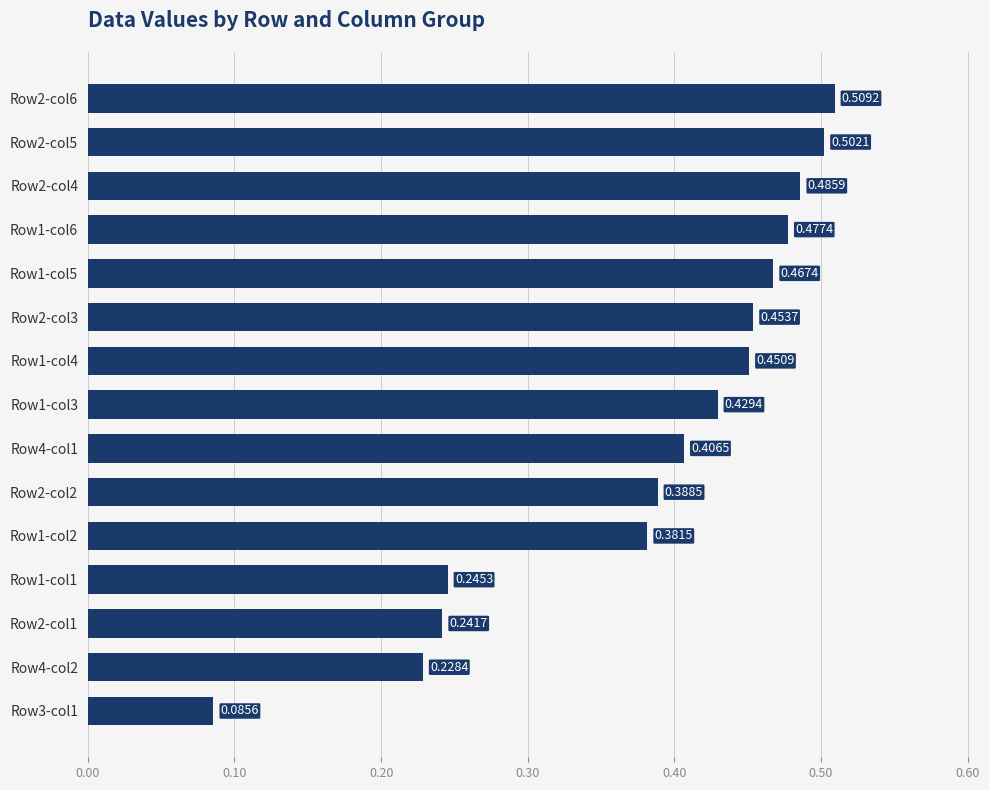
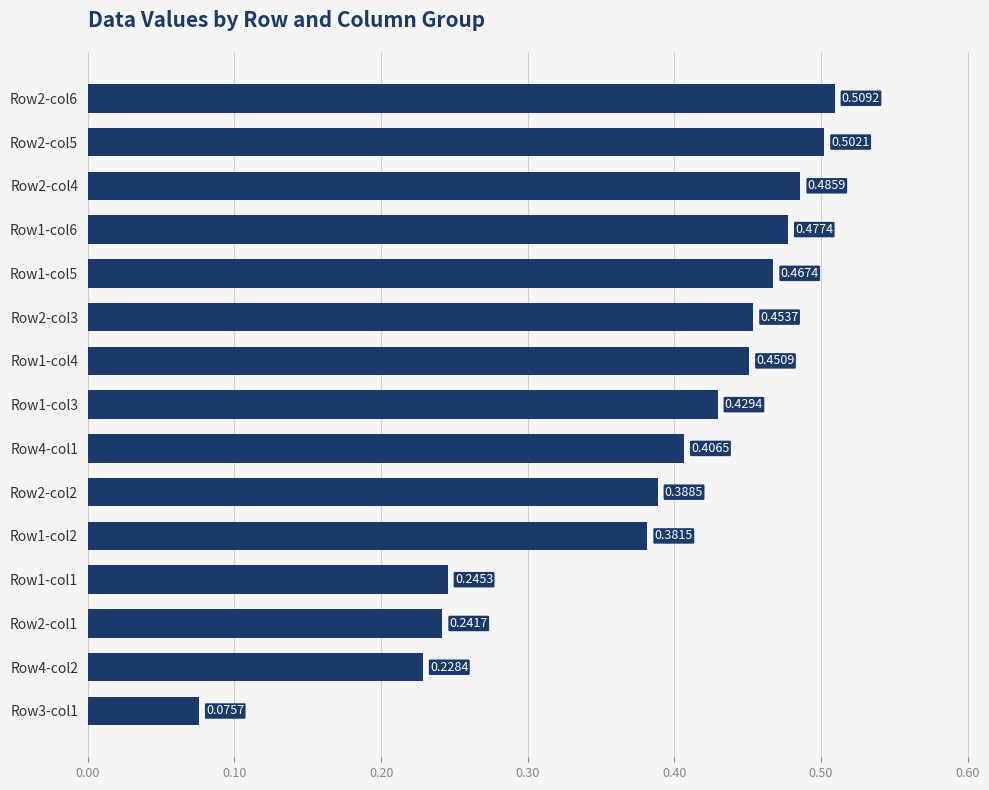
Row3-col1: 0.0856 -> 0.0757
